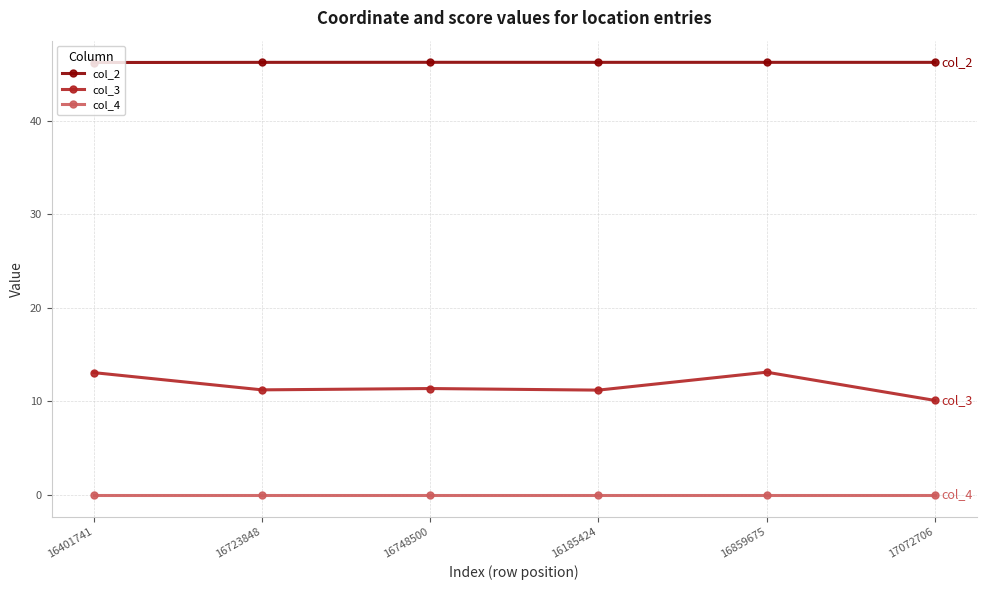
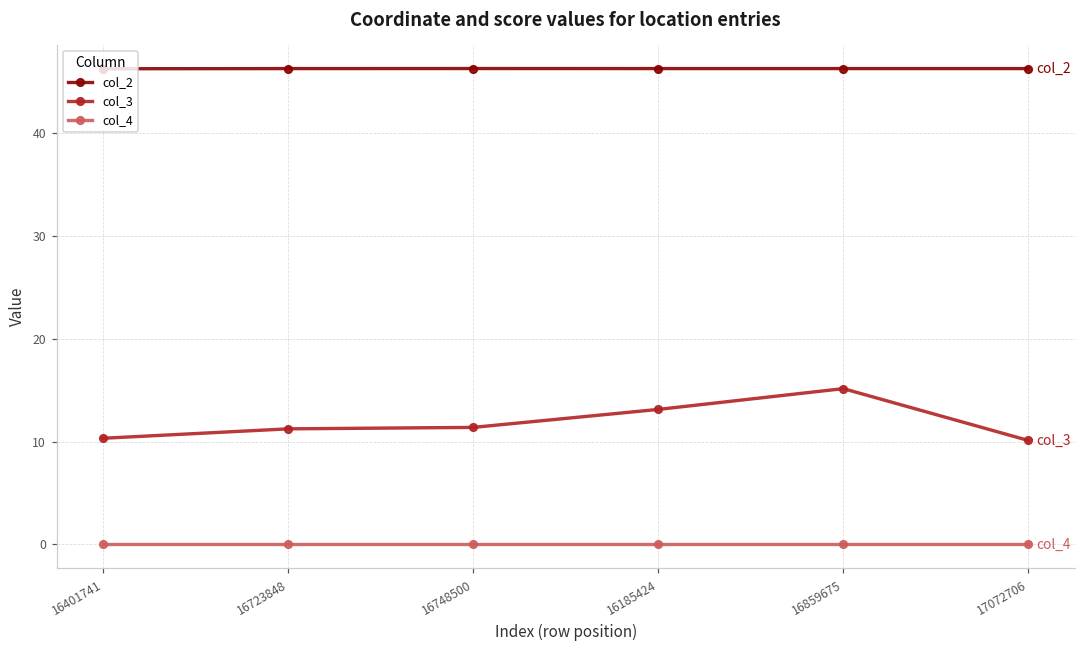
col_3, 16401741: 13 -> 10
col_3, 16185424: 11 -> 13
col_3, 16859675: 13 -> 15
